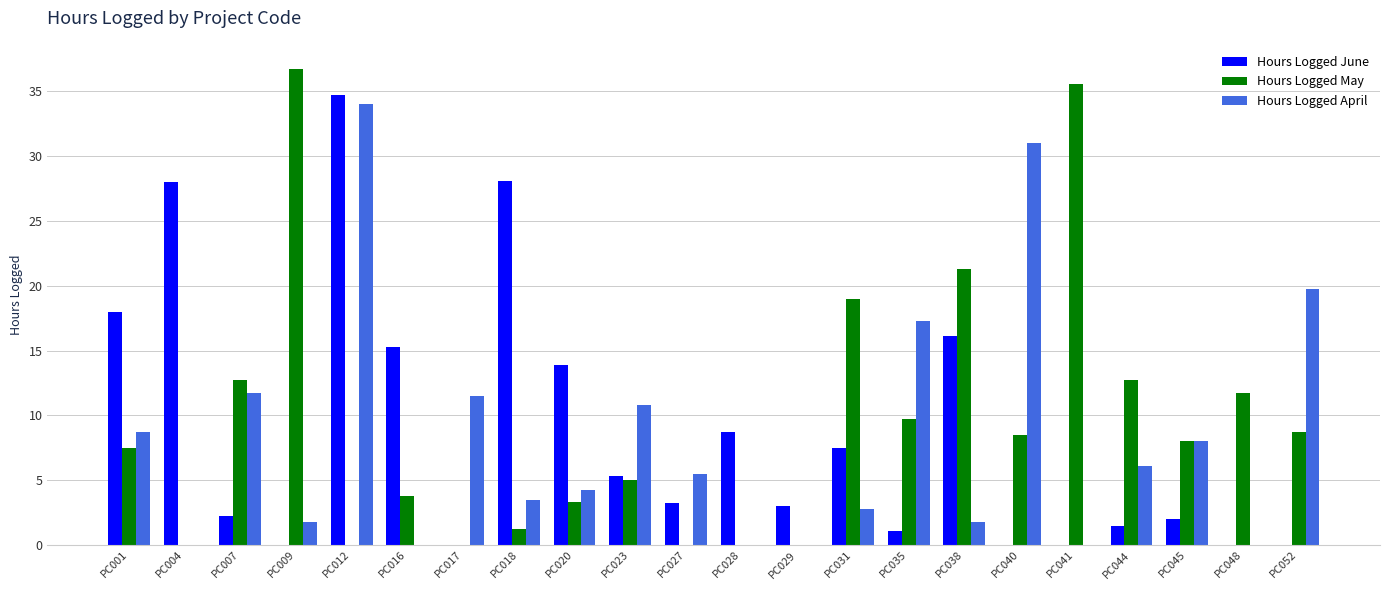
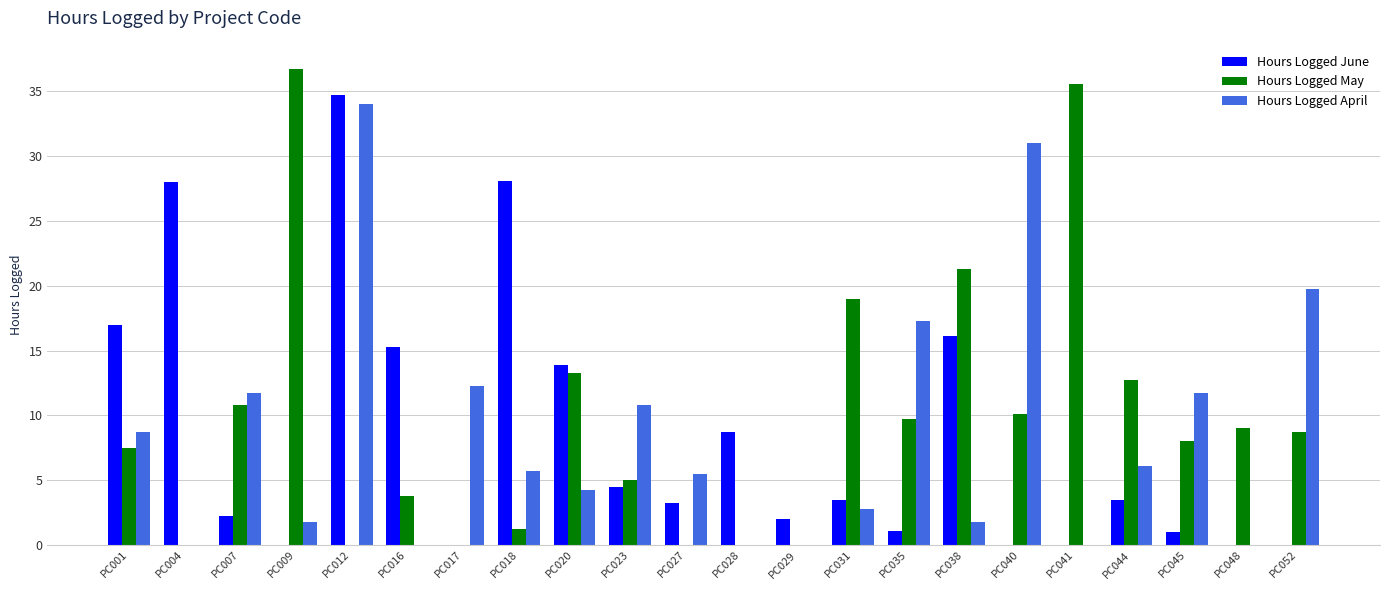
Hours Logged June, PC001: 18 -> 17
Hours Logged May, PC007: 12.8 -> 10.8
Hours Logged April, PC017: 11.5 -> 12.3
Hours Logged April, PC018: 3.5 -> 5.7
Hours Logged May, PC020: 3.3 -> 13.3
Hours Logged June, PC023: 5.3 -> 4.5
Hours Logged June, PC029: 3 -> 2
Hours Logged June, PC031: 7.5 -> 3.5
Hours Logged May, PC040: 8.5 -> 10.1
Hours Logged June, PC044: 1.5 -> 3.5
Hours Logged June, PC045: 2 -> 1
Hours Logged April, PC045: 8.1 -> 11.8
Hours Logged May, PC048: 11.8 -> 9.0
